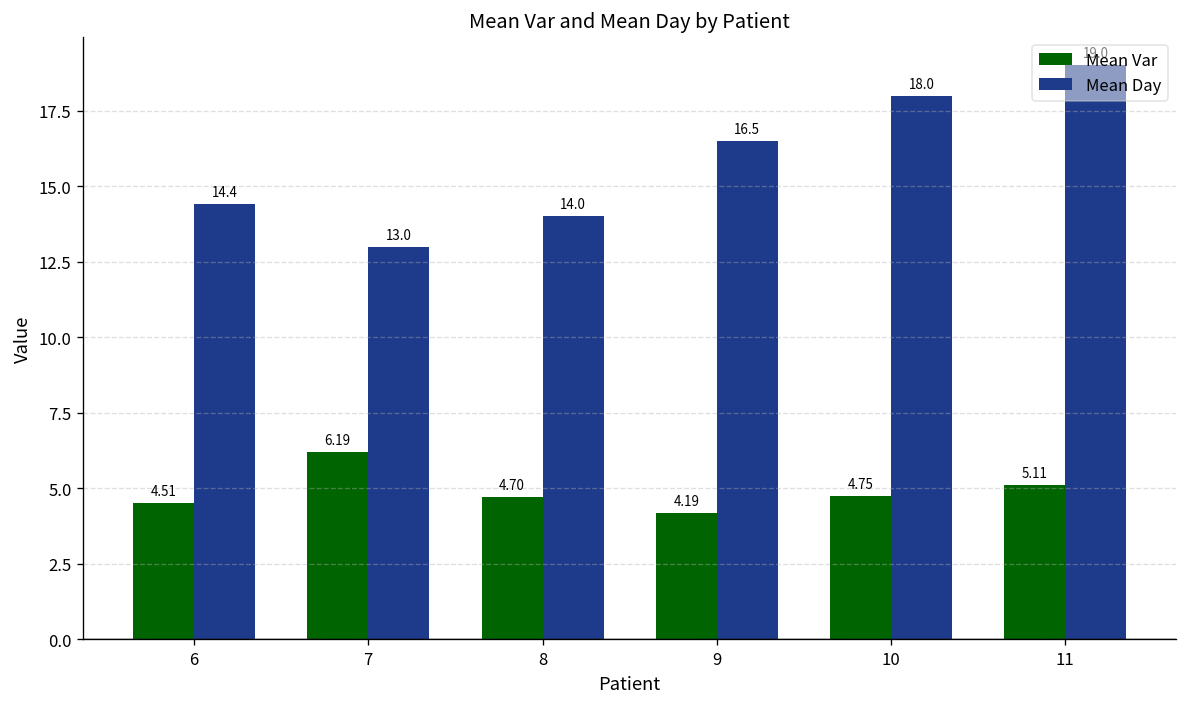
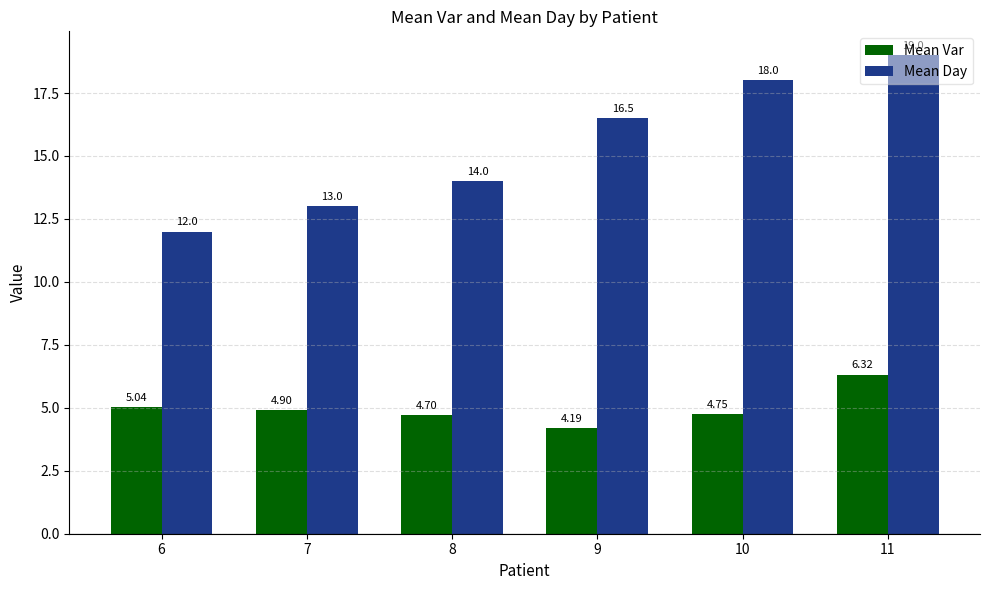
Mean Var, 6: 4.51 -> 5.04
Mean Day, 6: 14.4 -> 12.0
Mean Var, 7: 6.19 -> 4.90
Mean Var, 11: 5.11 -> 6.32
